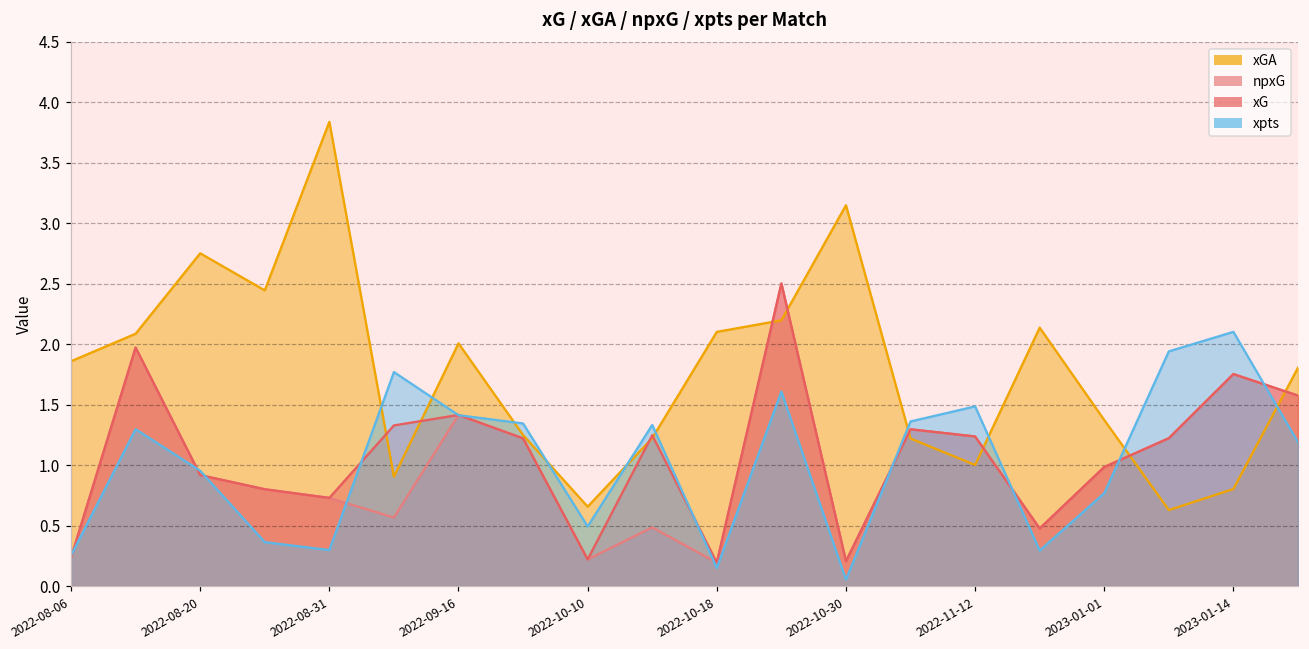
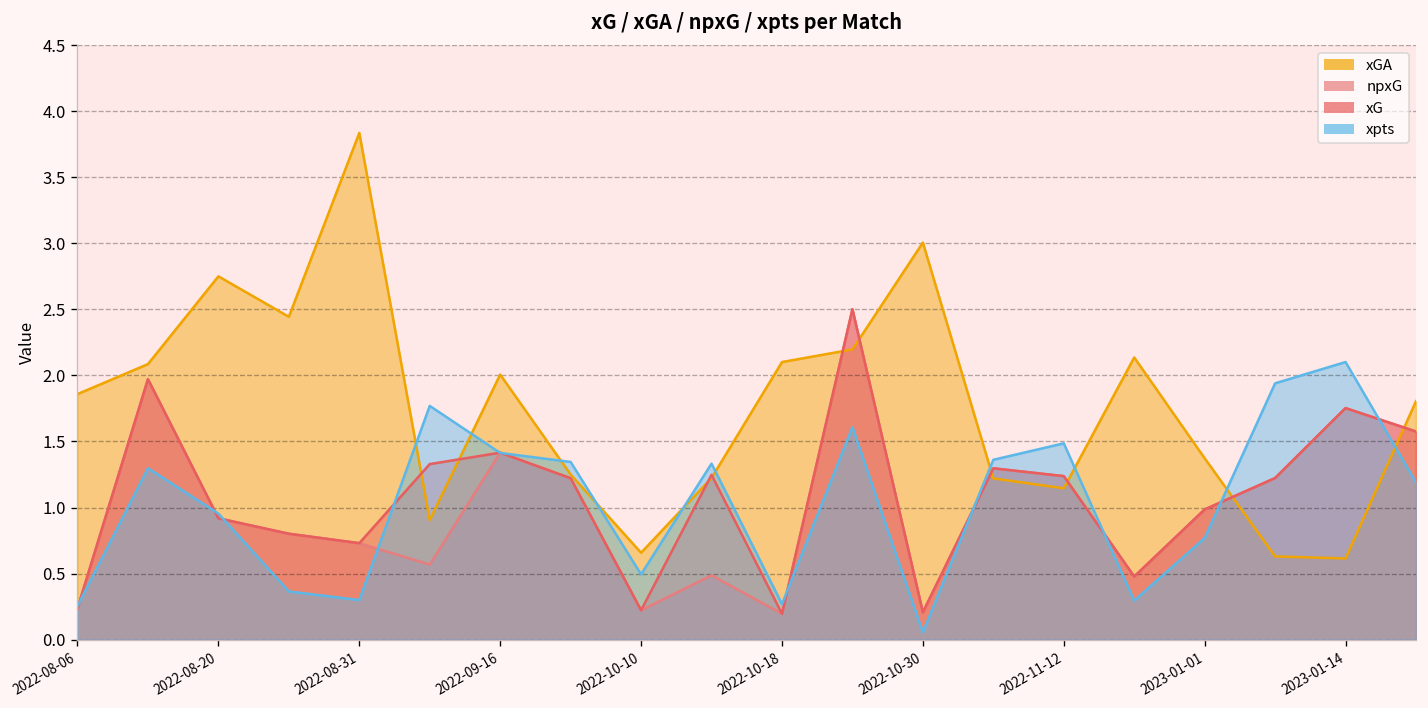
xpts, 2022-10-18: 0.15 -> 0.27
xGA, 2022-10-30: 3.15 -> 3.01
xGA, 2022-11-12: 1.00 -> 1.15
xGA, 2023-01-14: 0.80 -> 0.61
